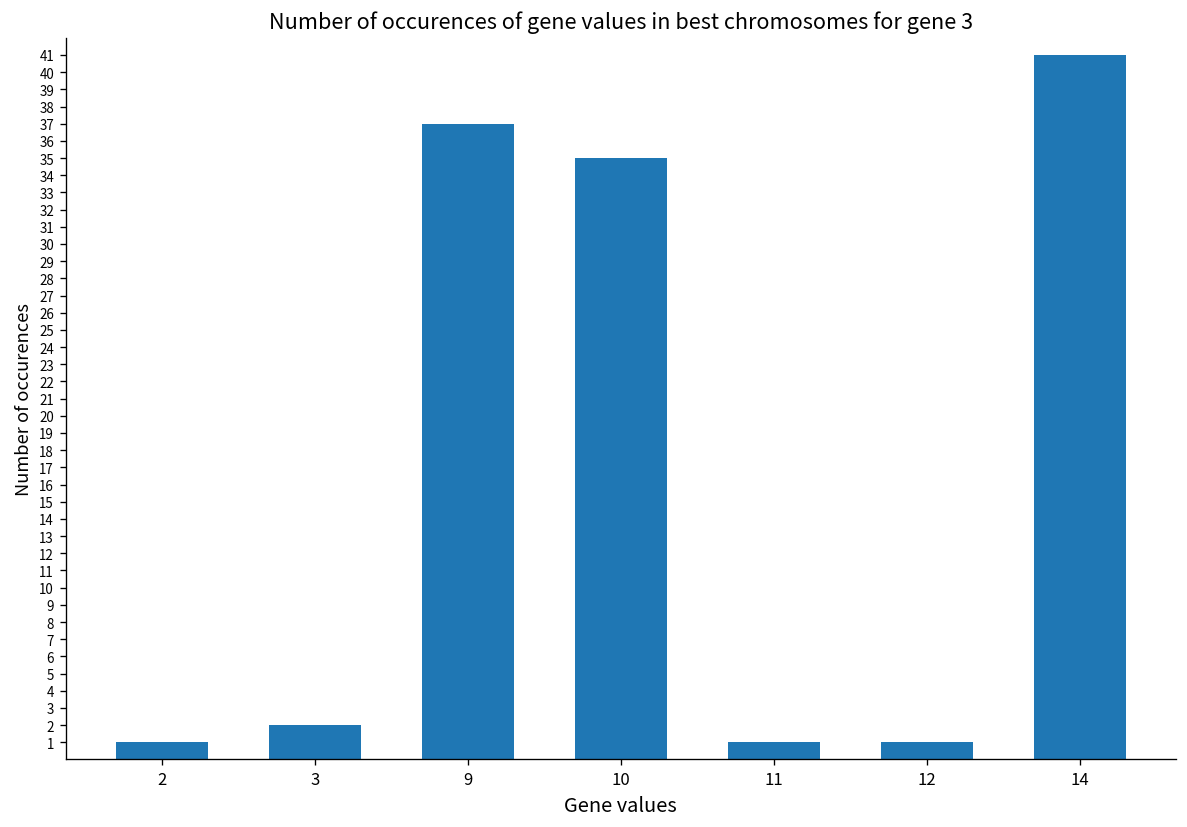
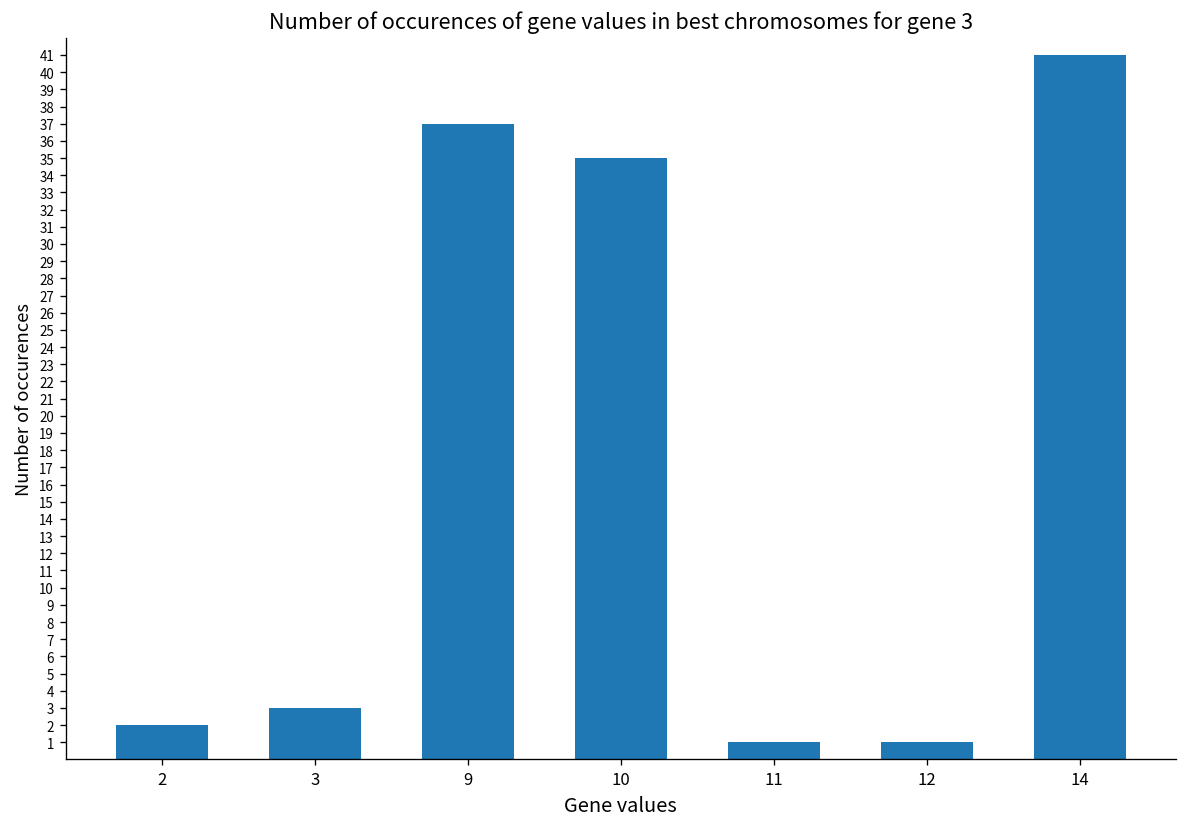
2: 1 -> 2
3: 2 -> 3
